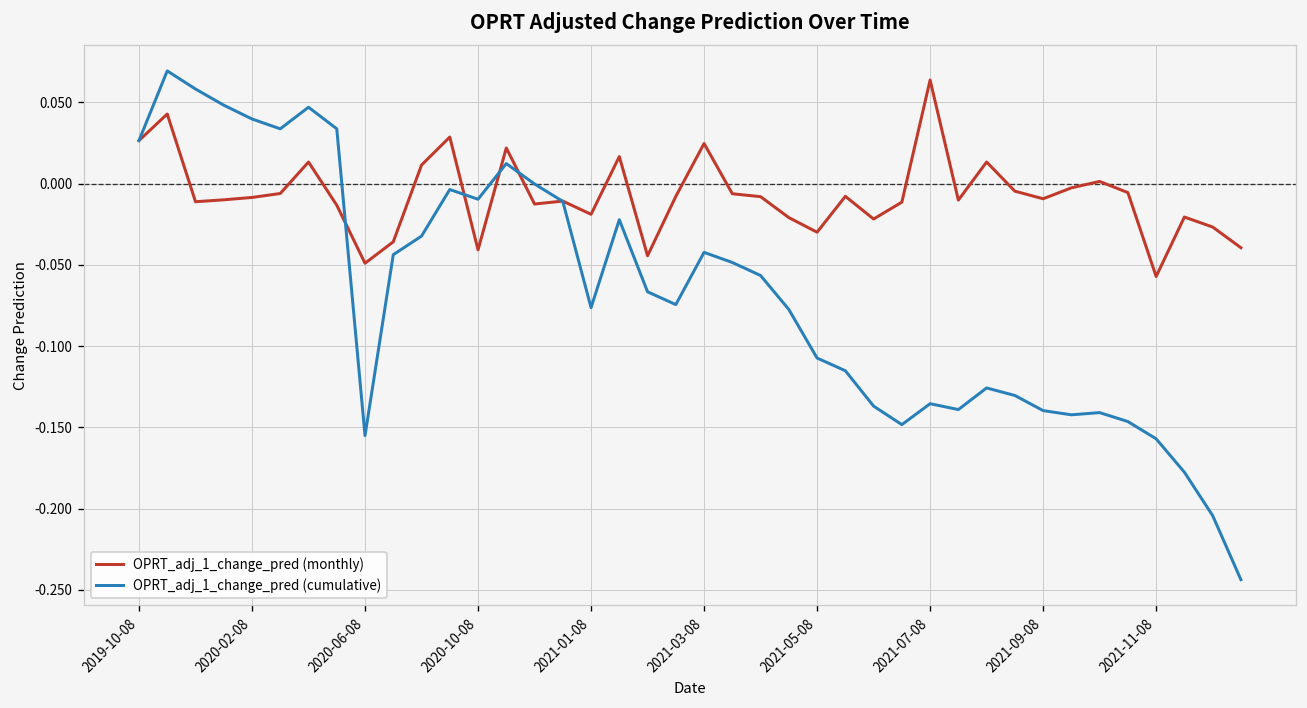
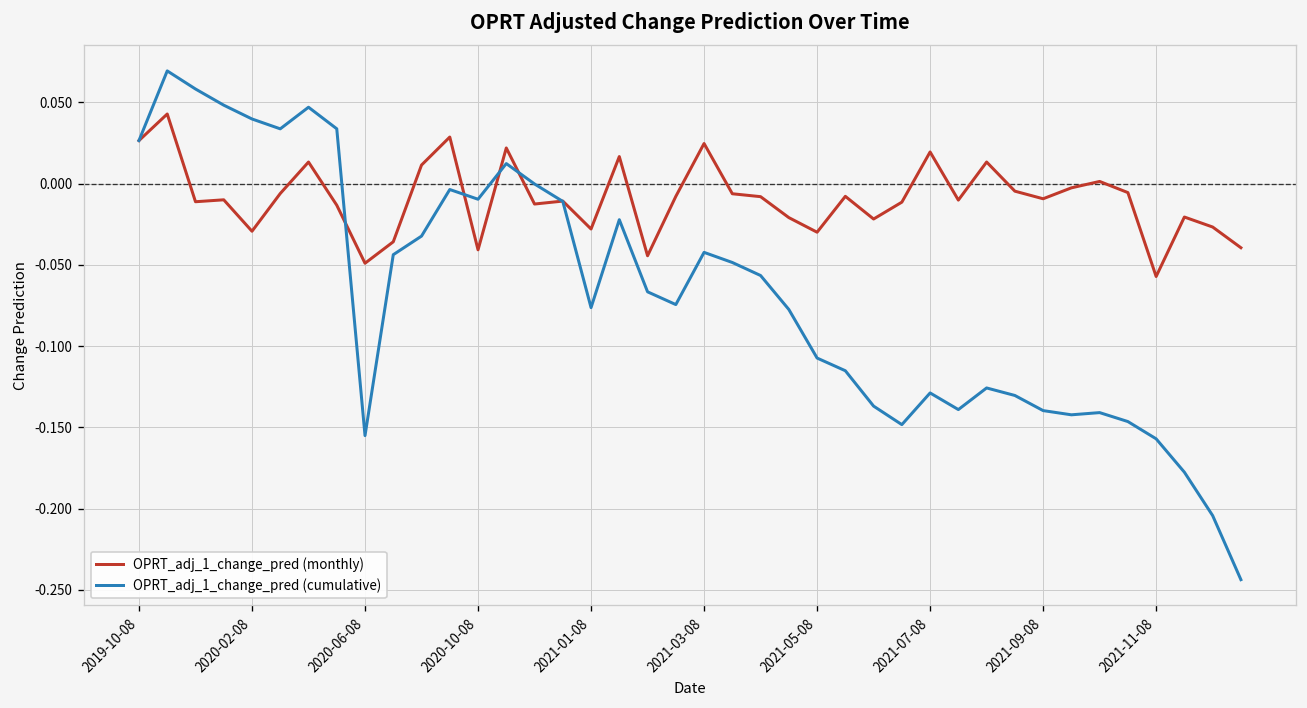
OPRT_adj_1_change_pred (monthly), 2020-02-08: -0.008 -> -0.029
OPRT_adj_1_change_pred (monthly), 2021-01-08: -0.019 -> -0.028
OPRT_adj_1_change_pred (monthly), 2021-07-08: 0.064 -> 0.019
OPRT_adj_1_change_pred (cumulative), 2021-07-08: -0.135 -> -0.129
